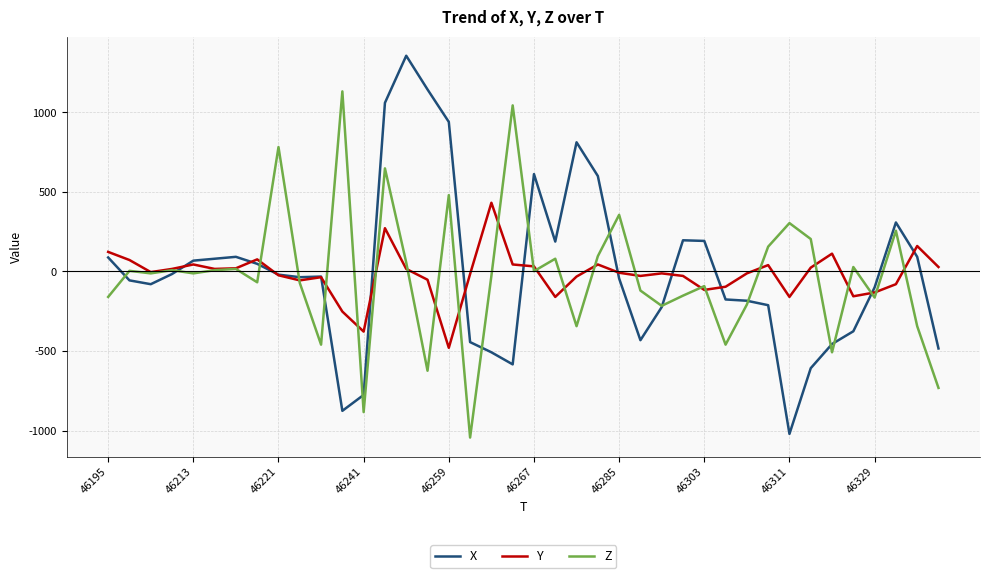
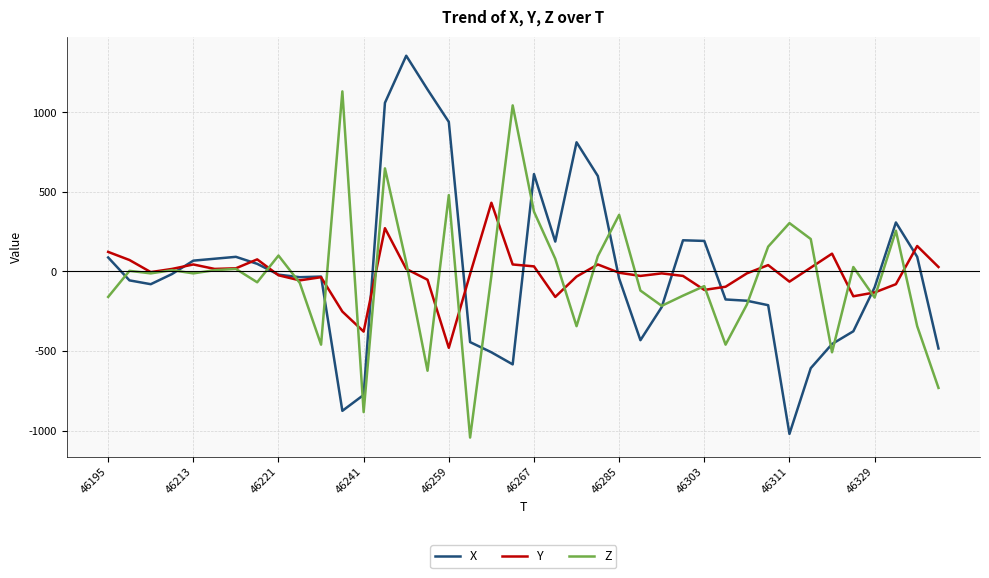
Z, 46221: 780 -> 100
Z, 46267: 0 -> 380
Y, 46311: -160 -> -60
